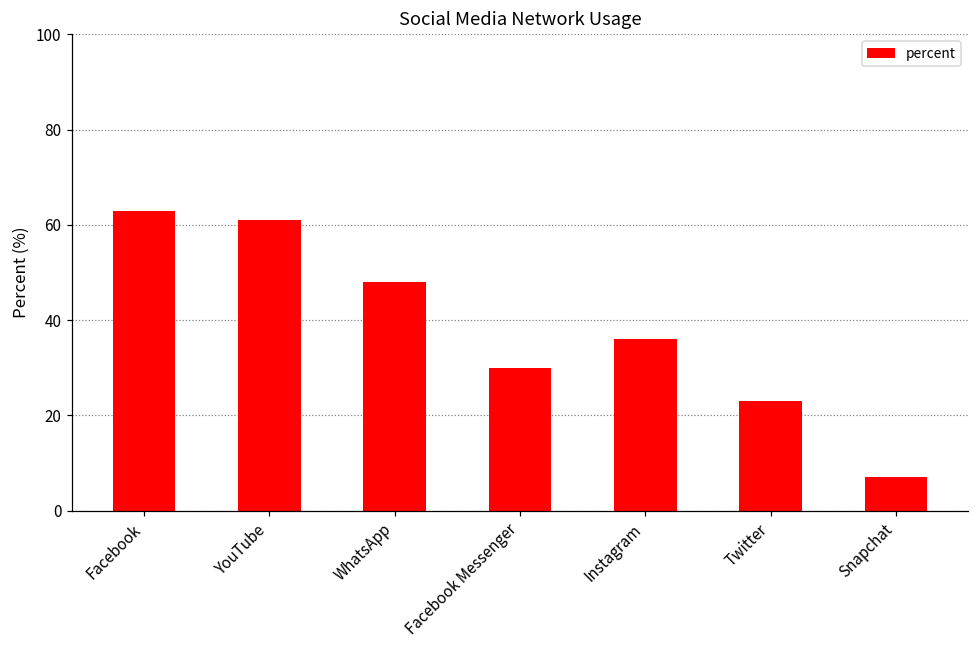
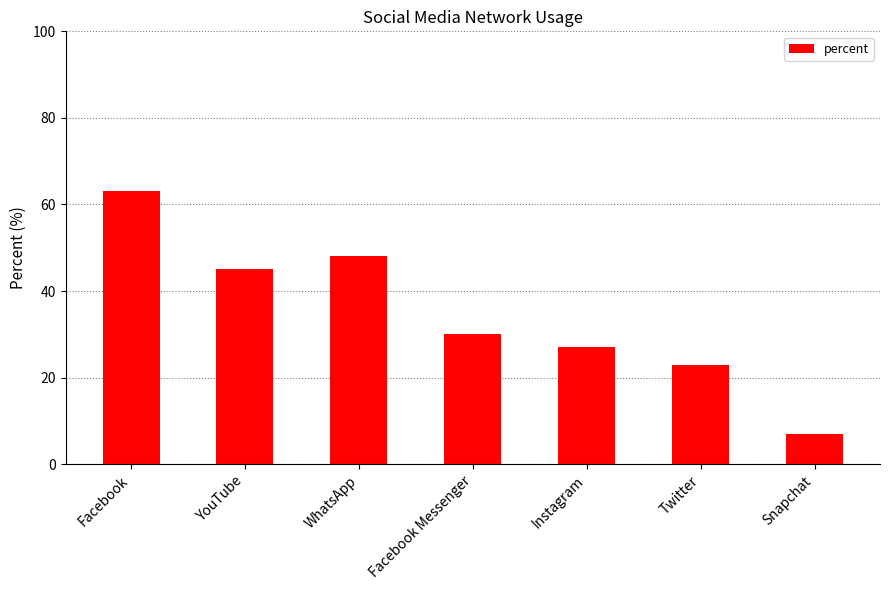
YouTube: 61 -> 45
Instagram: 36 -> 27
